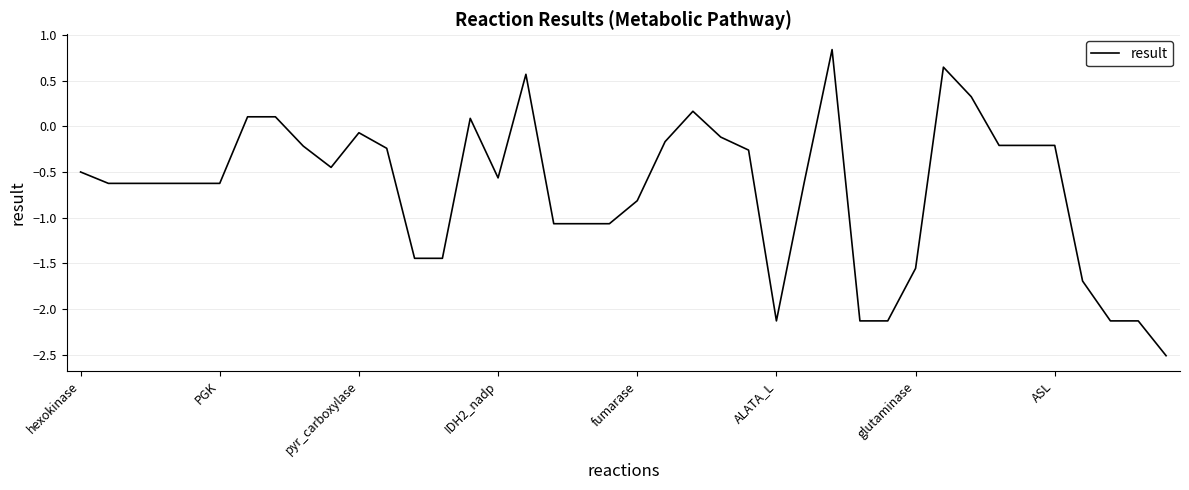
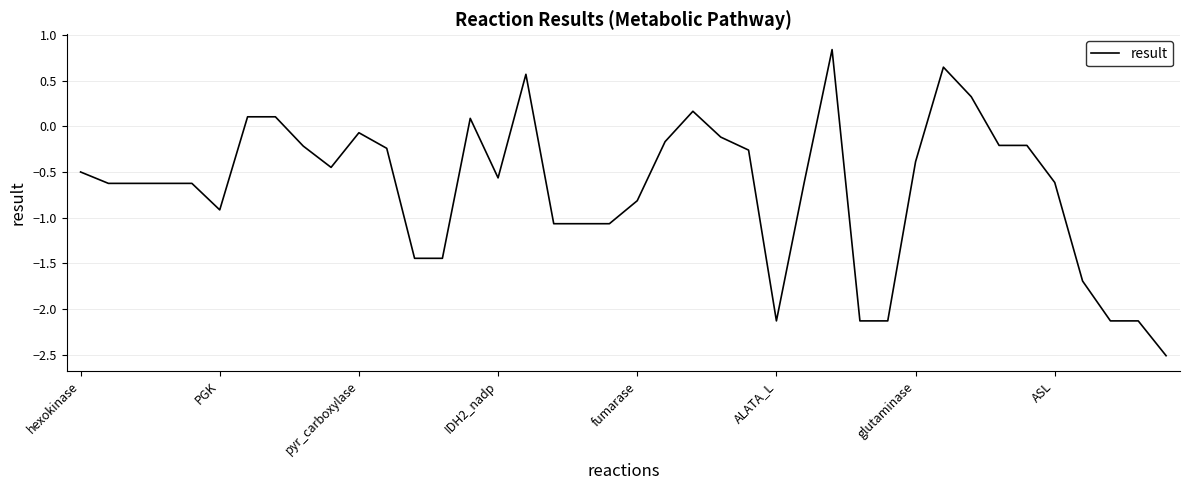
PGK: -0.6 -> -0.9
glutaminase: -1.6 -> -0.4
ASL: -0.2 -> -0.6
